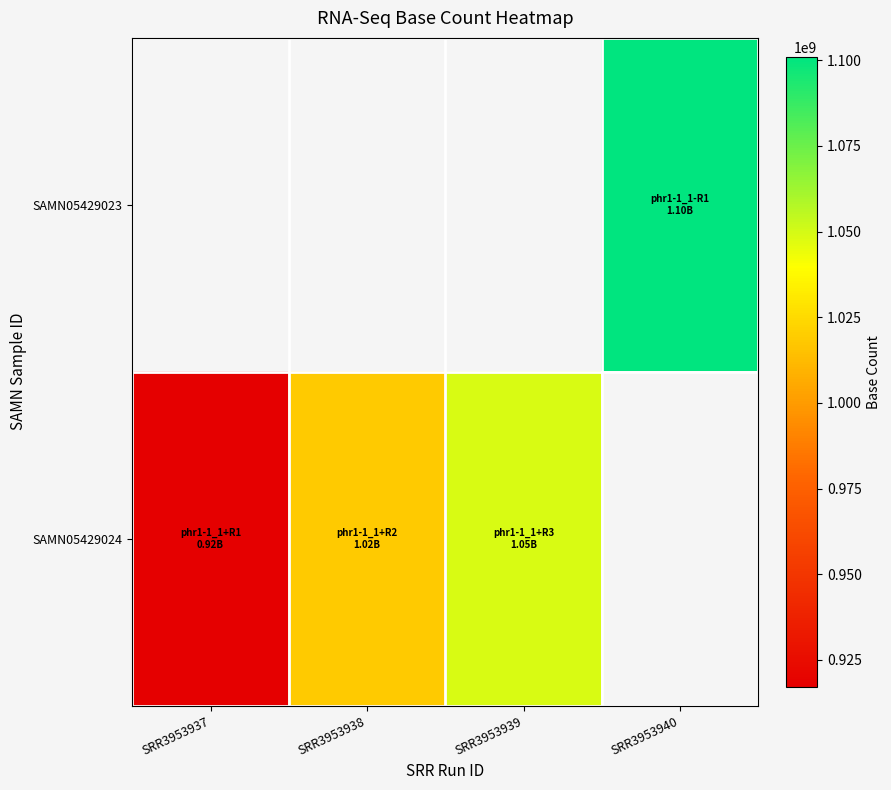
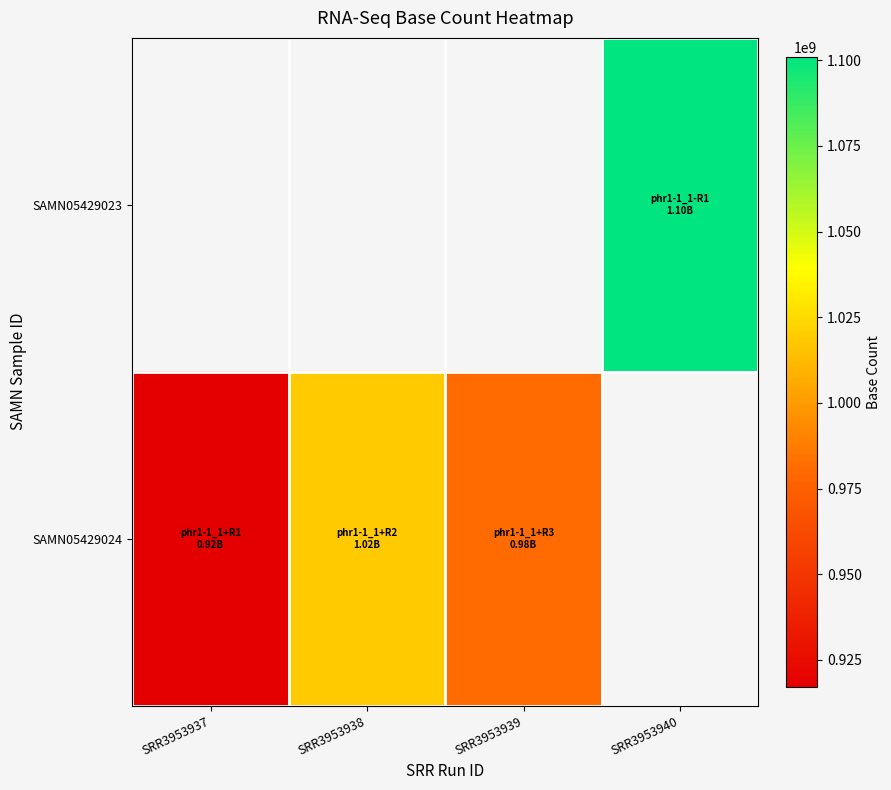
SAMN05429024, SRR3953939: 1.05B -> 0.98B
